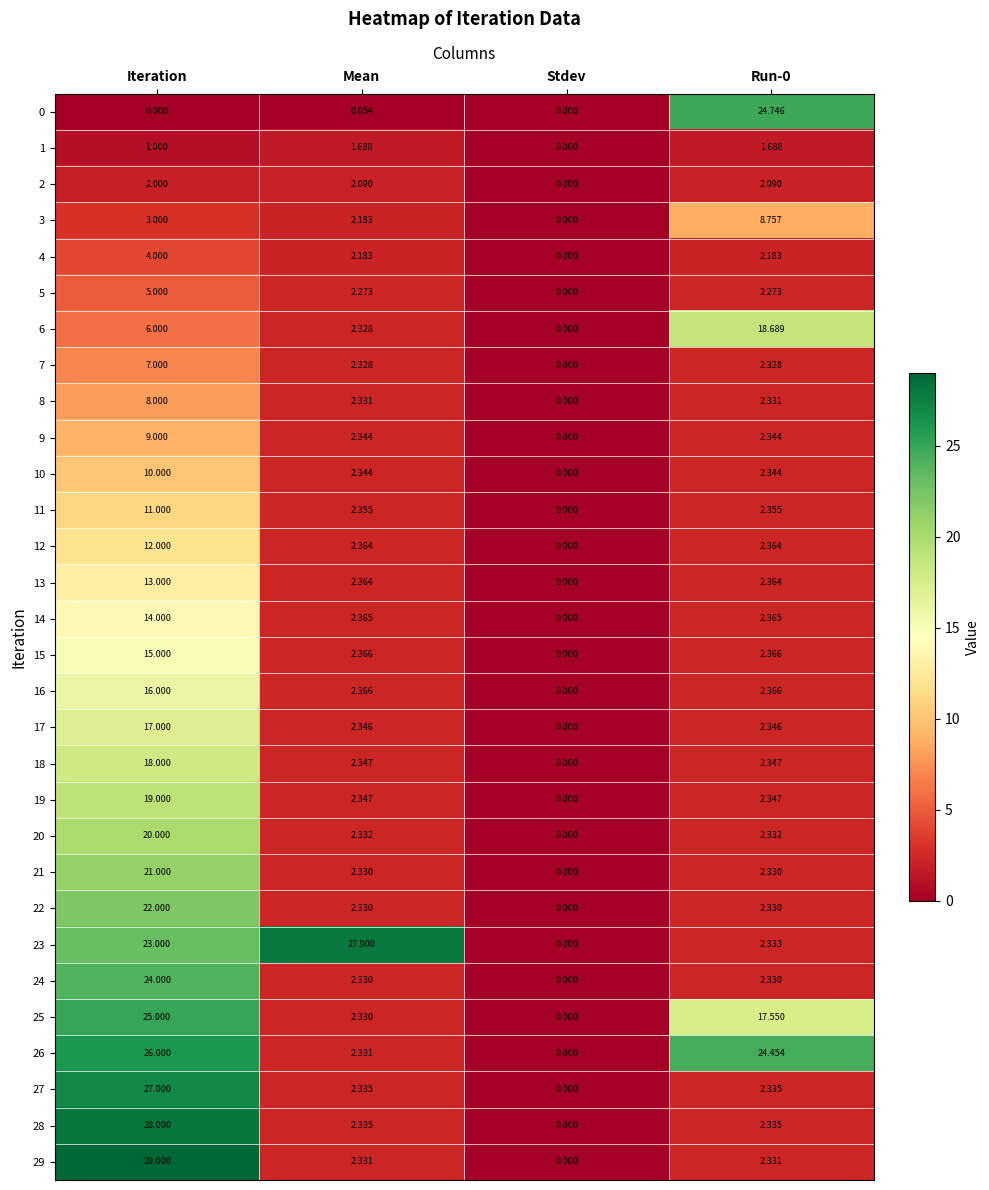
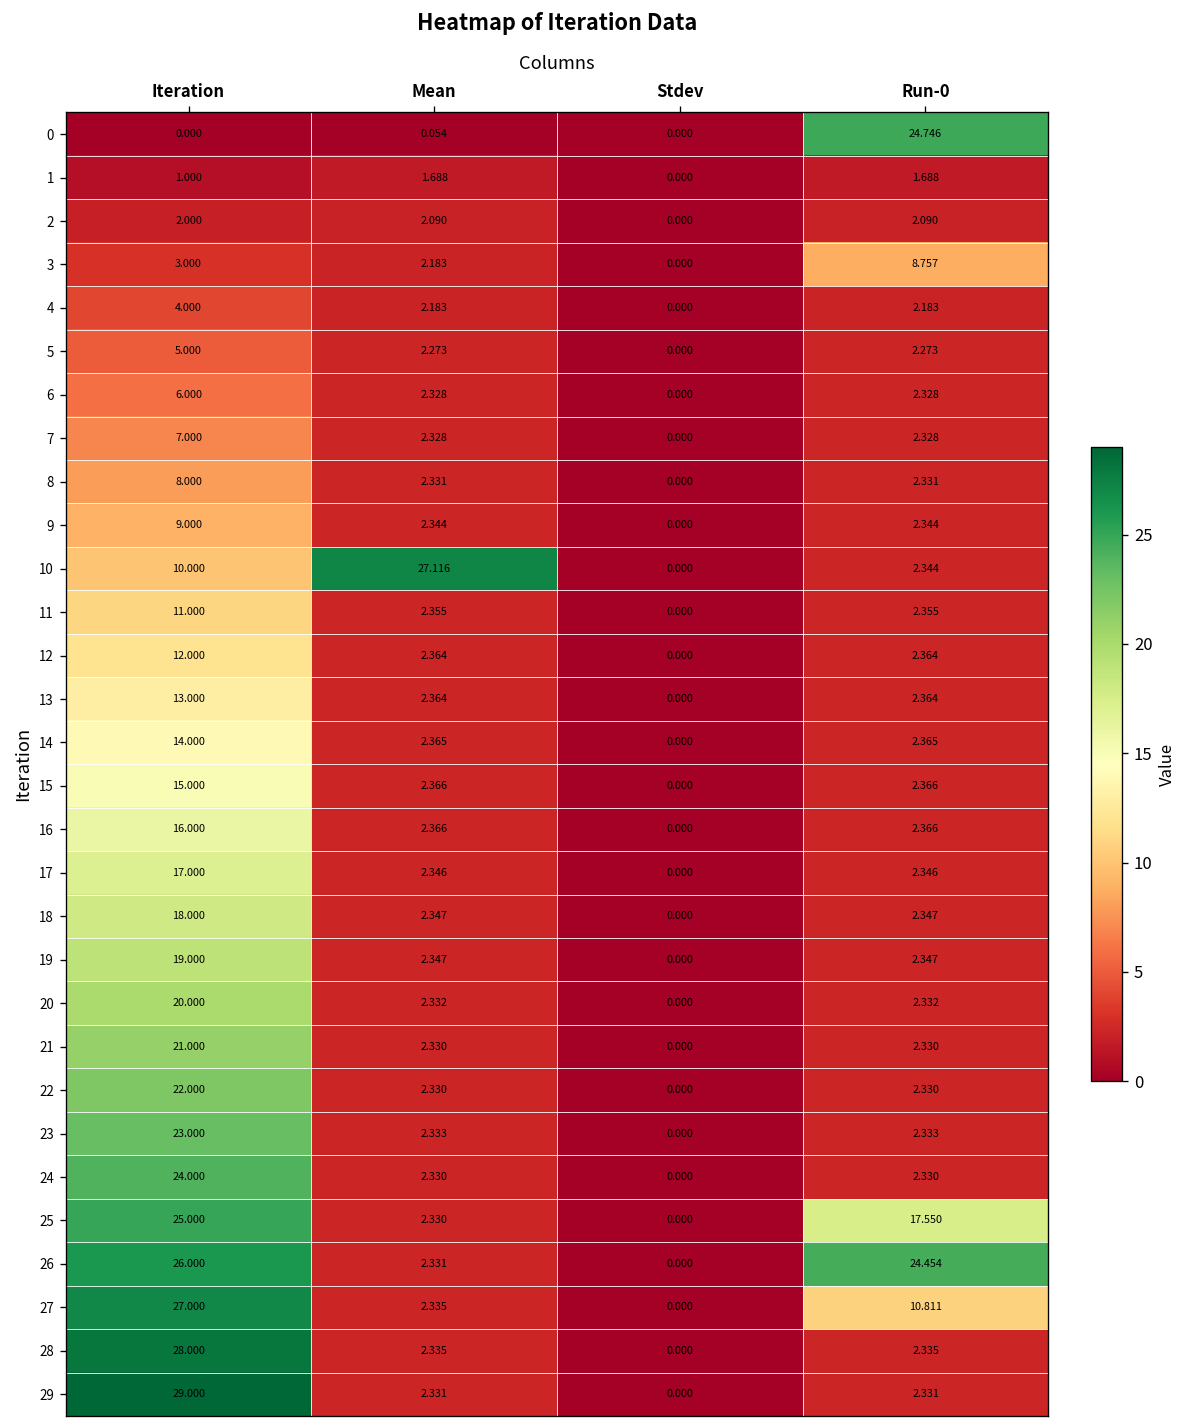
6, Run-0: 18.689 -> 2.328
10, Mean: 2.344 -> 27.116
23, Mean: 27.900 -> 2.333
27, Run-0: 2.335 -> 10.811
